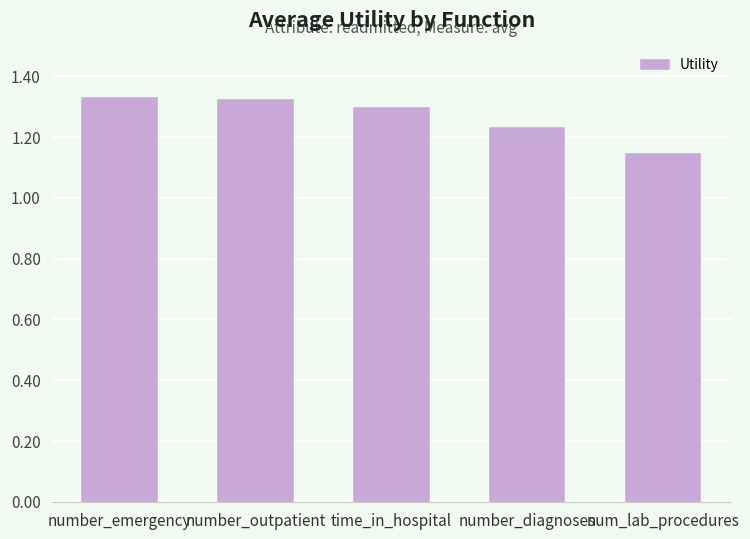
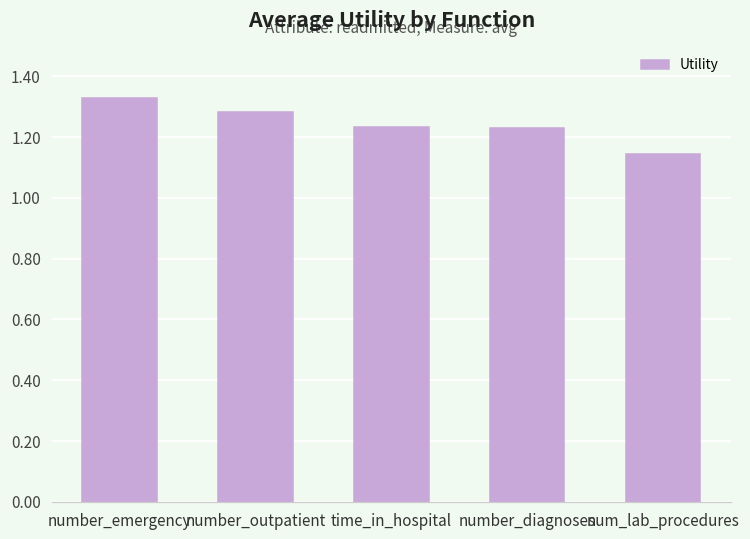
number_outpatient: 1.32 -> 1.28
time_in_hospital: 1.30 -> 1.23
